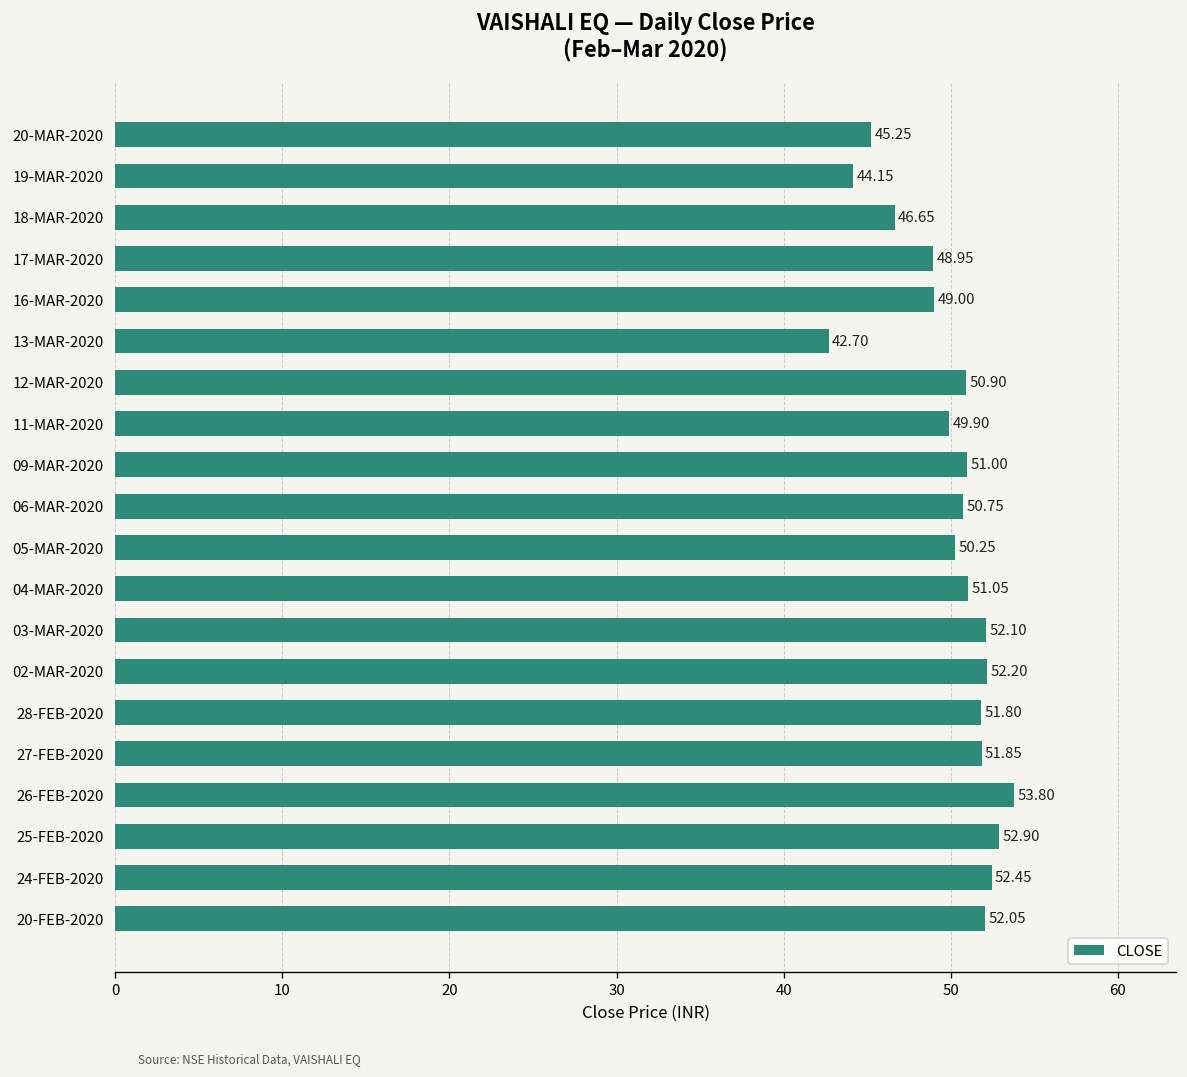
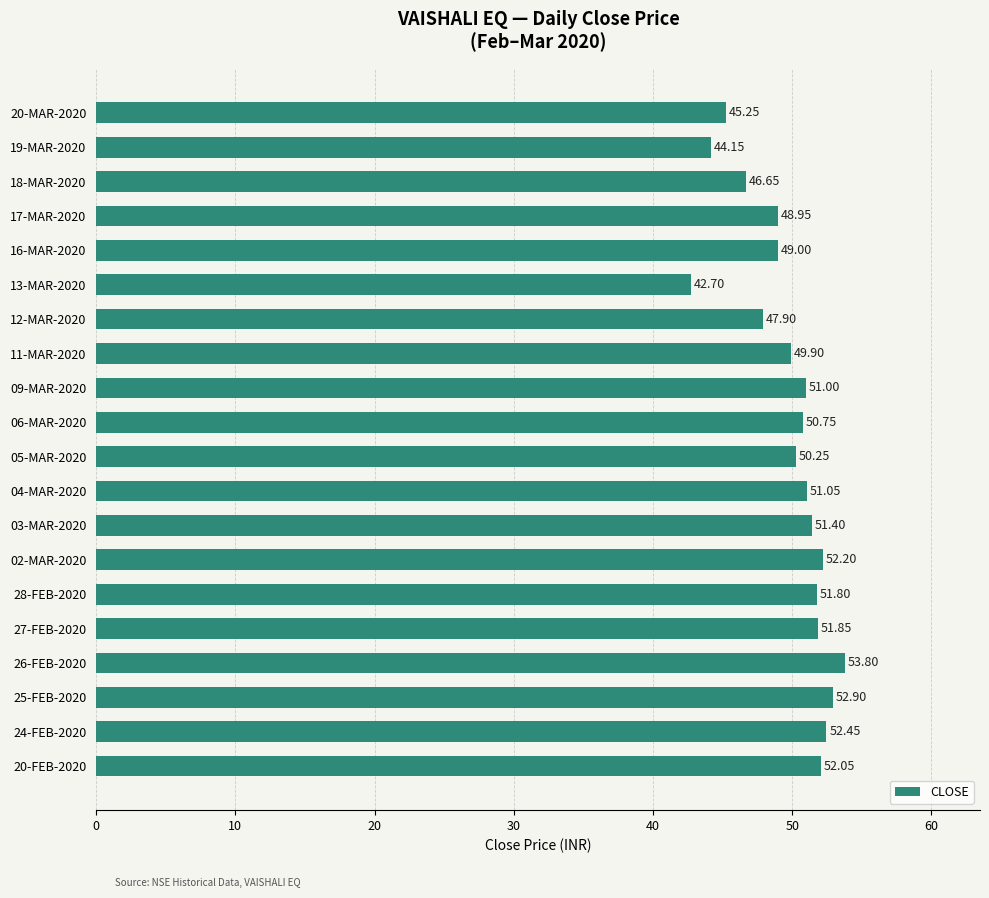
12-MAR-2020: 50.90 -> 47.90
03-MAR-2020: 52.10 -> 51.40
